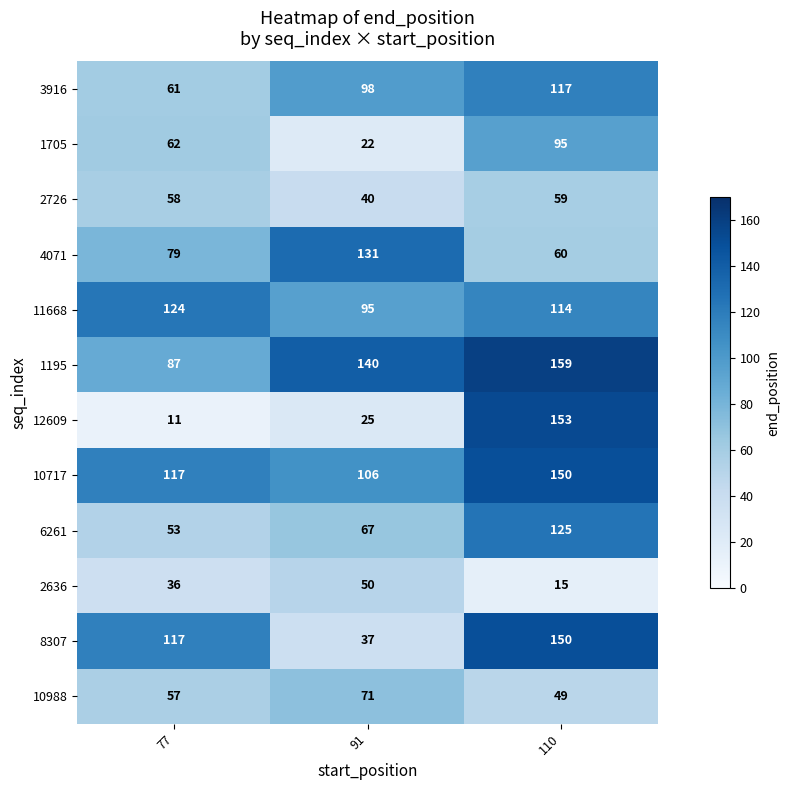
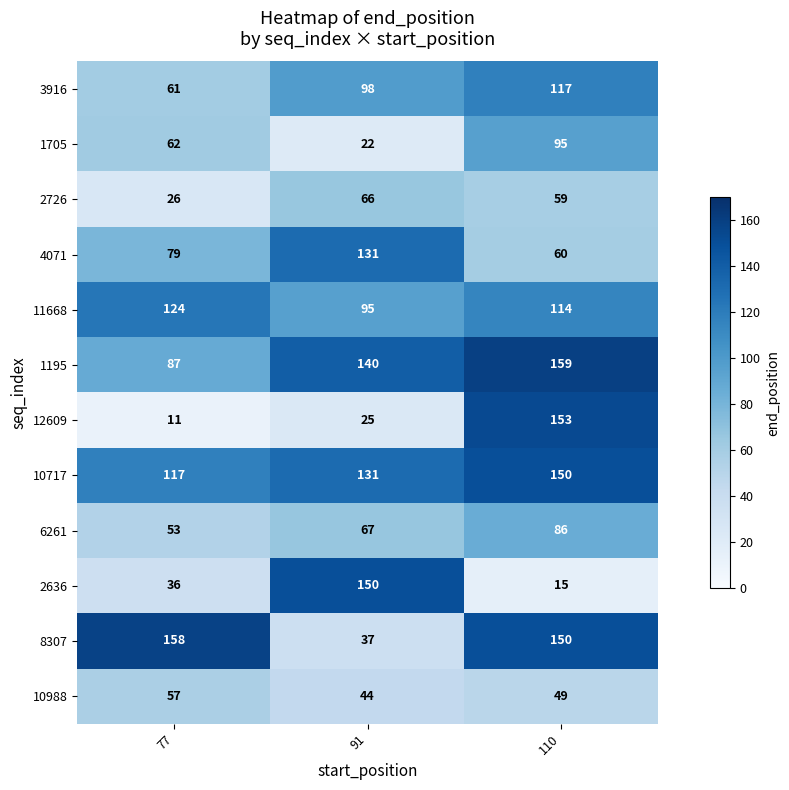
2726, 77: 58 -> 26
2726, 91: 40 -> 66
10717, 91: 106 -> 131
6261, 110: 125 -> 86
2636, 91: 50 -> 150
8307, 77: 117 -> 158
10988, 91: 71 -> 44
